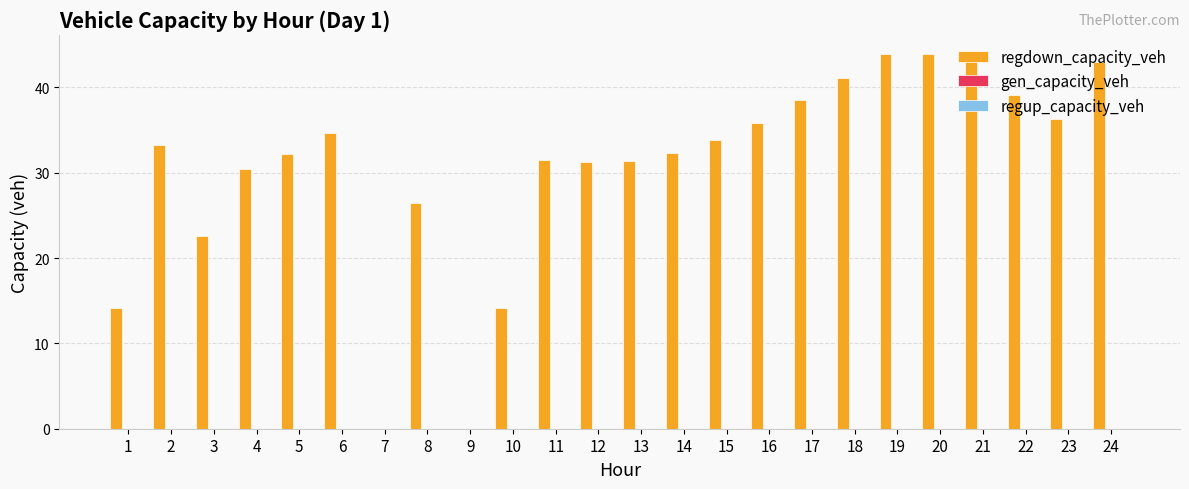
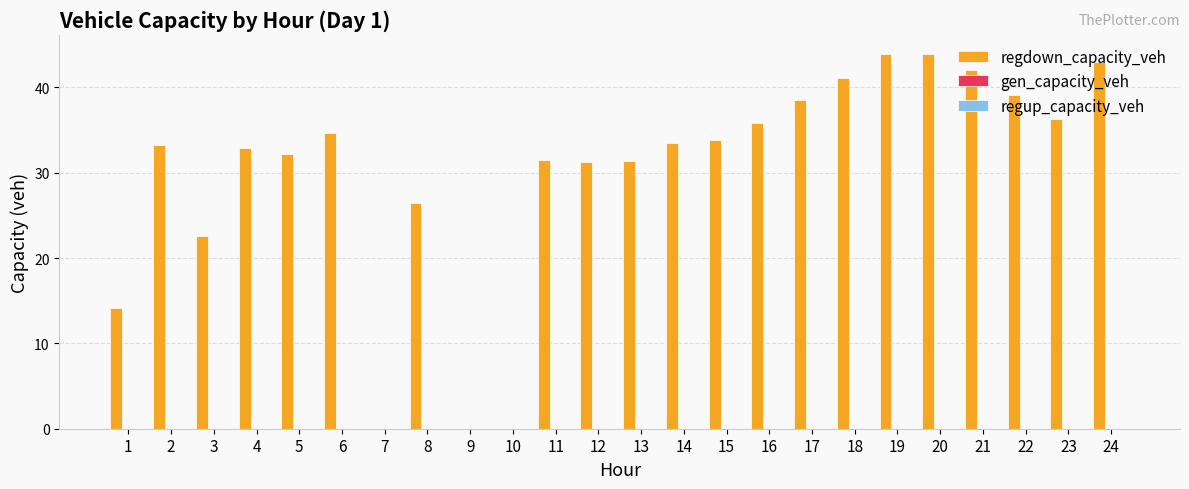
regdown_capacity_veh, 4: 30 -> 33
regdown_capacity_veh, 10: 14 -> 0
regdown_capacity_veh, 14: 32 -> 33
regdown_capacity_veh, 21: 43 -> 42
